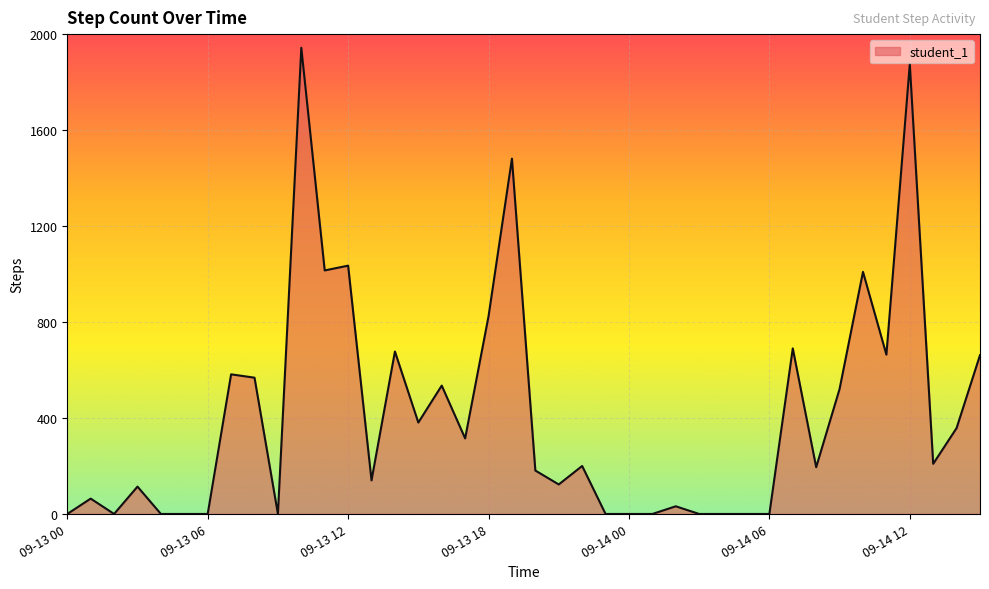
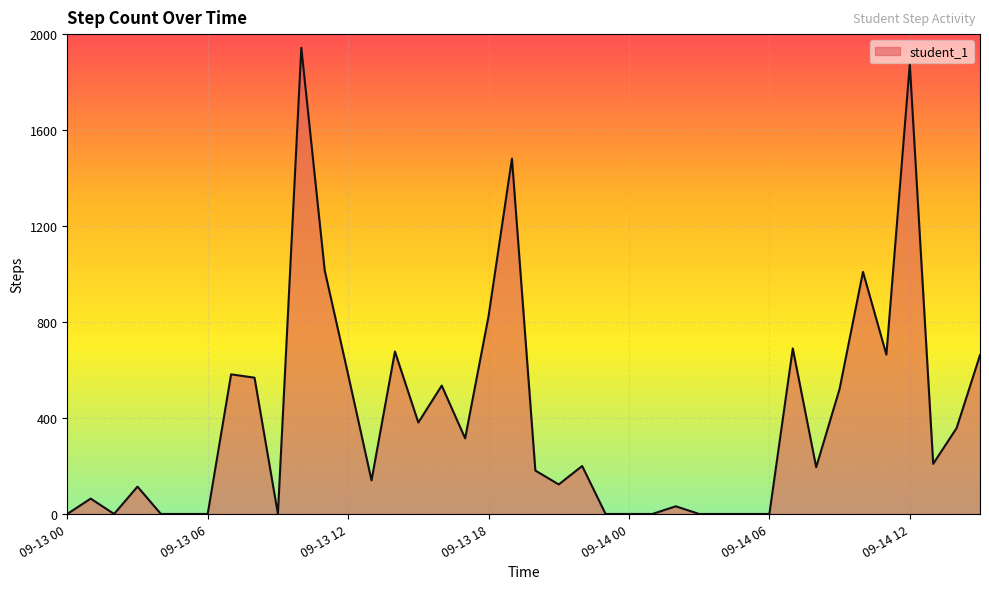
09-13 12: 1040 -> 580
